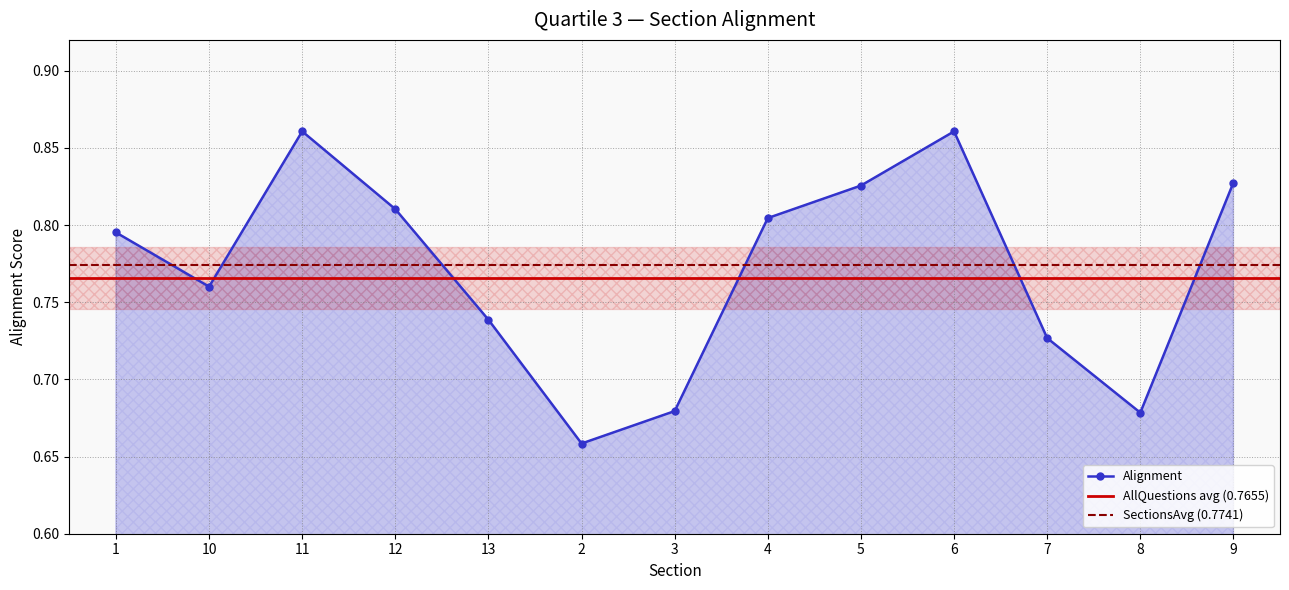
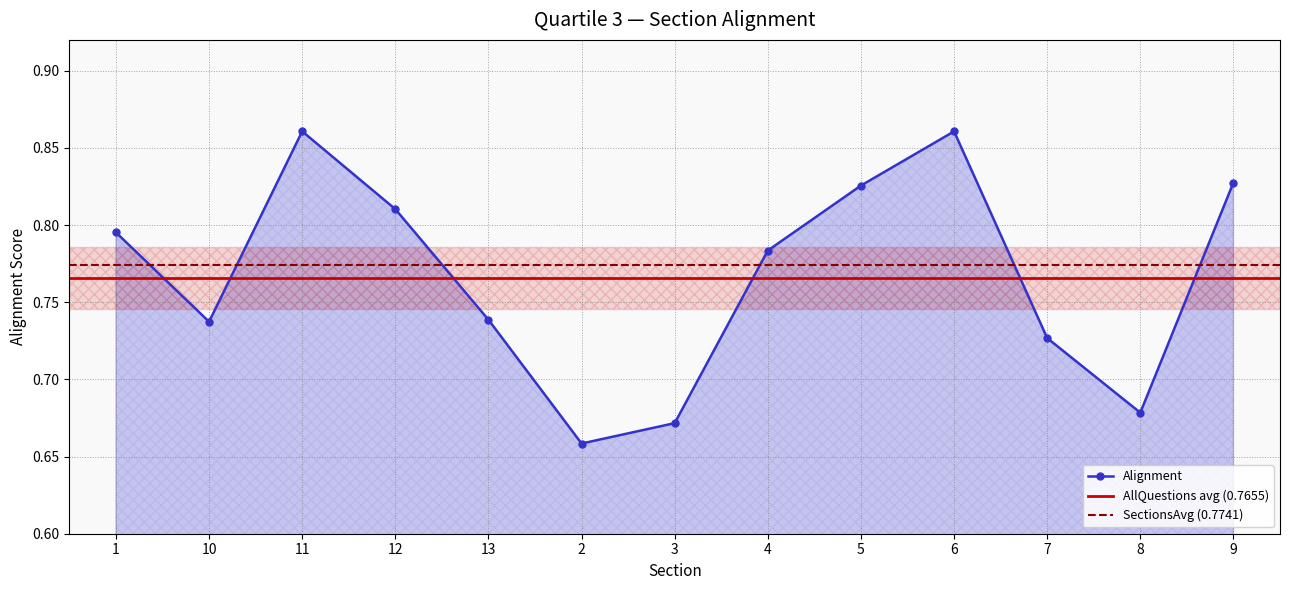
Alignment, 10: 0.760 -> 0.737
Alignment, 3: 0.679 -> 0.672
Alignment, 4: 0.805 -> 0.784
